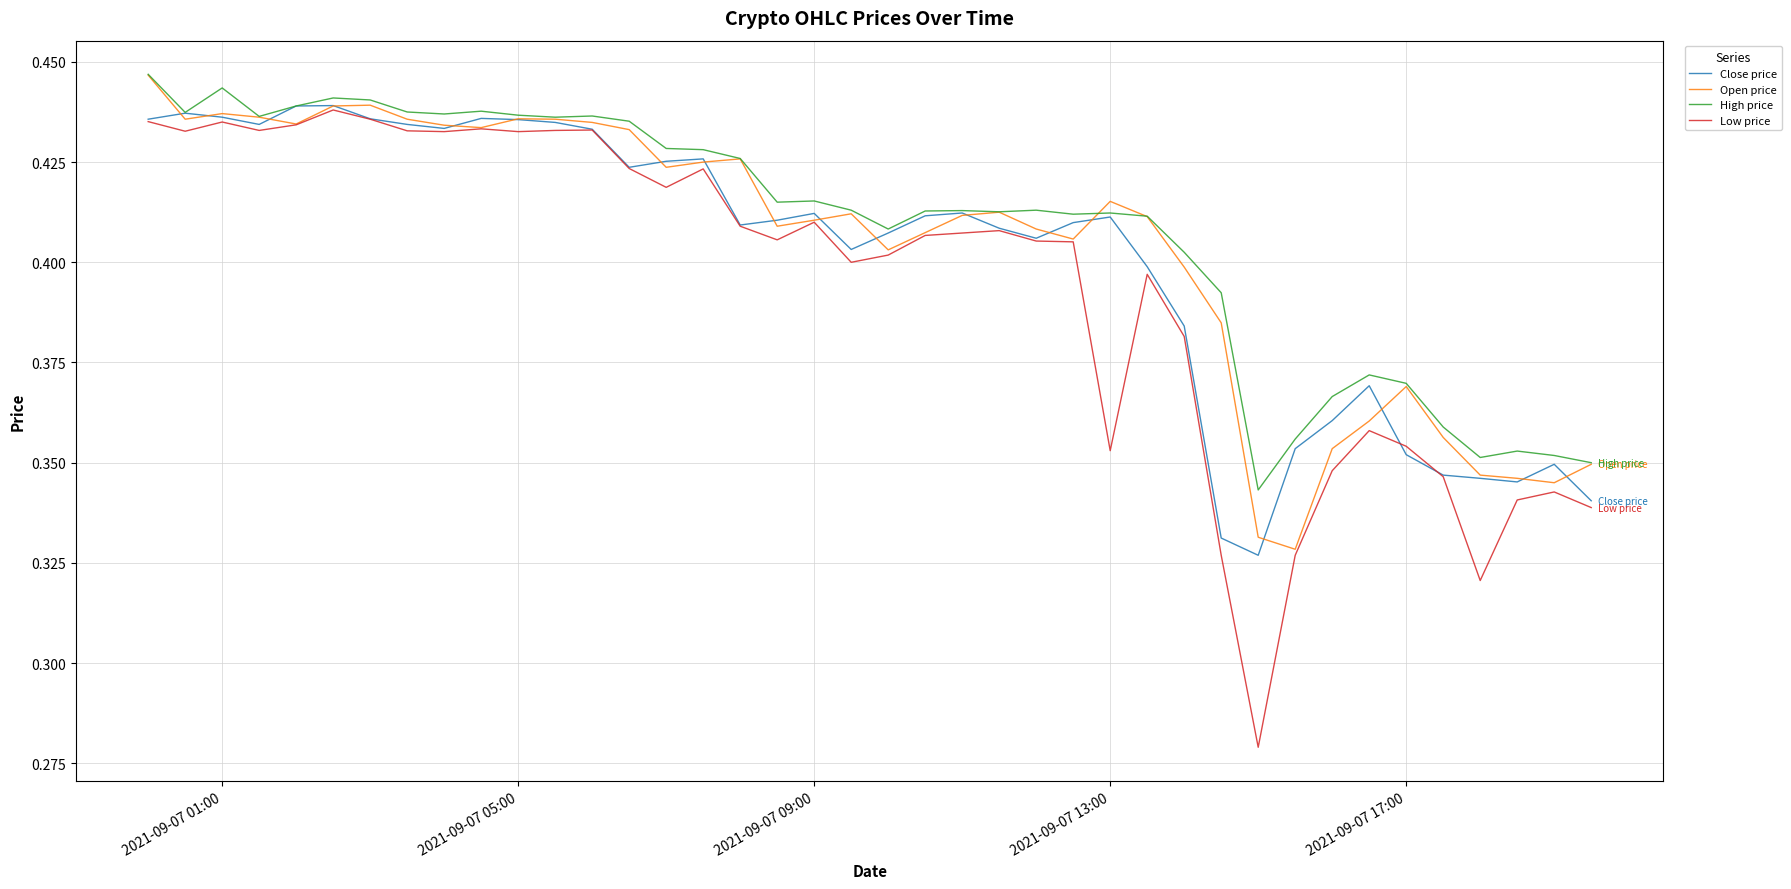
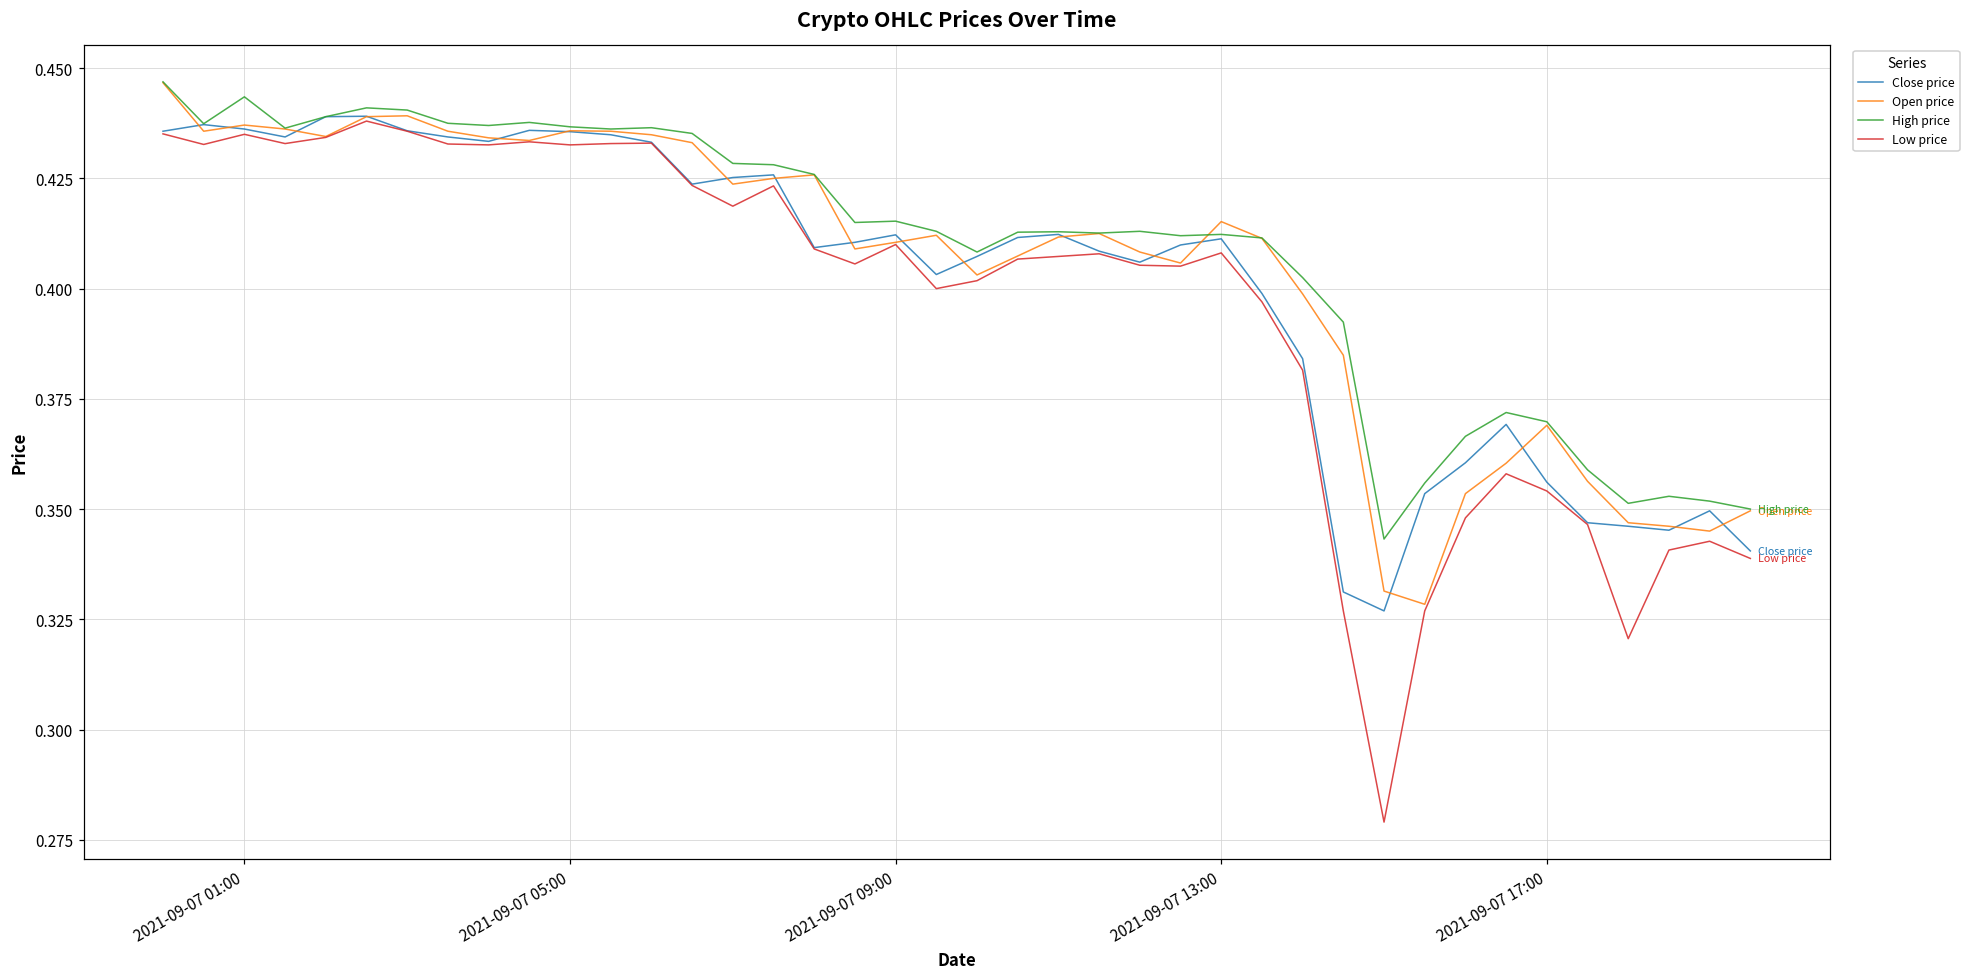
Low price, 2021-09-07 13:00: 0.353 -> 0.408
Close price, 2021-09-07 17:00: 0.352 -> 0.356
